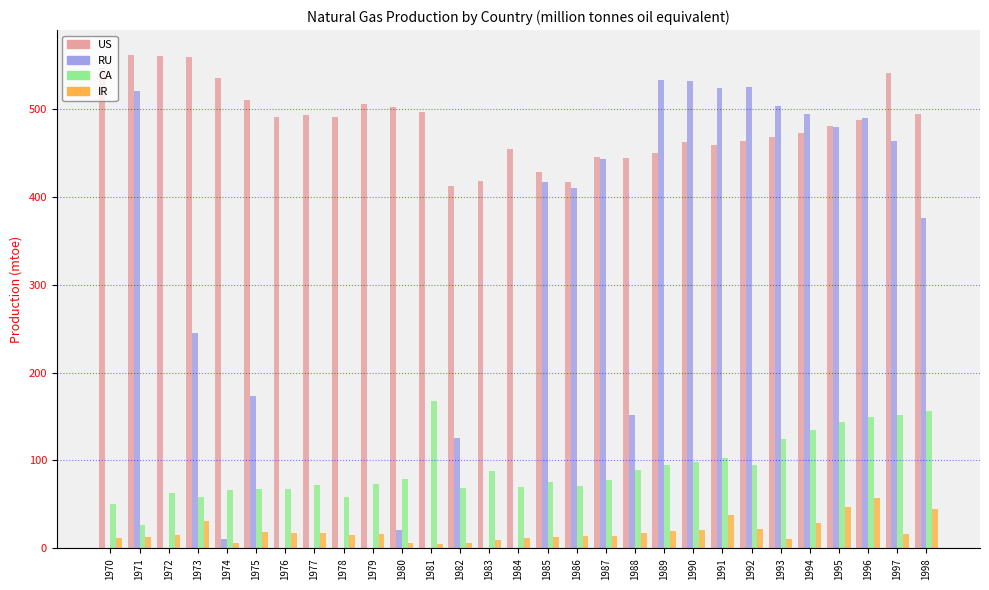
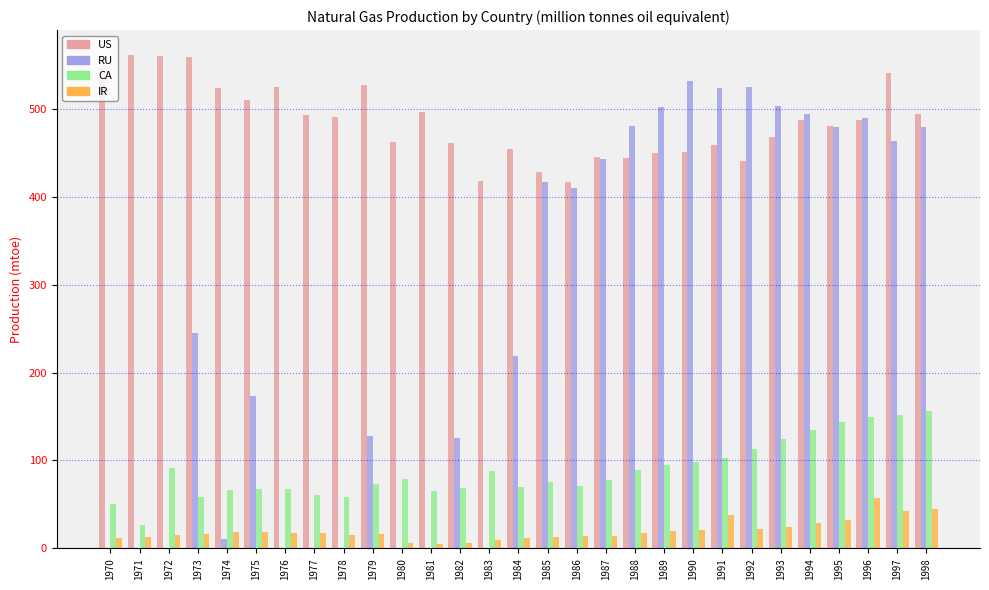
RU, 1971: 520 -> 0
CA, 1972: 60 -> 90
IR, 1973: 30 -> 20
US, 1974: 530 -> 520
IR, 1974: 10 -> 20
US, 1976: 490 -> 520
CA, 1977: 70 -> 60
US, 1979: 510 -> 530
RU, 1979: 0 -> 130
US, 1980: 500 -> 460
RU, 1980: 20 -> 0
CA, 1981: 170 -> 70
US, 1982: 410 -> 460
RU, 1984: 0 -> 220
RU, 1988: 150 -> 480
RU, 1989: 530 -> 500
US, 1990: 460 -> 450
US, 1992: 460 -> 440
CA, 1992: 90 -> 110
IR, 1993: 10 -> 20
US, 1994: 470 -> 490
IR, 1995: 50 -> 30
IR, 1997: 20 -> 40
RU, 1998: 380 -> 480
